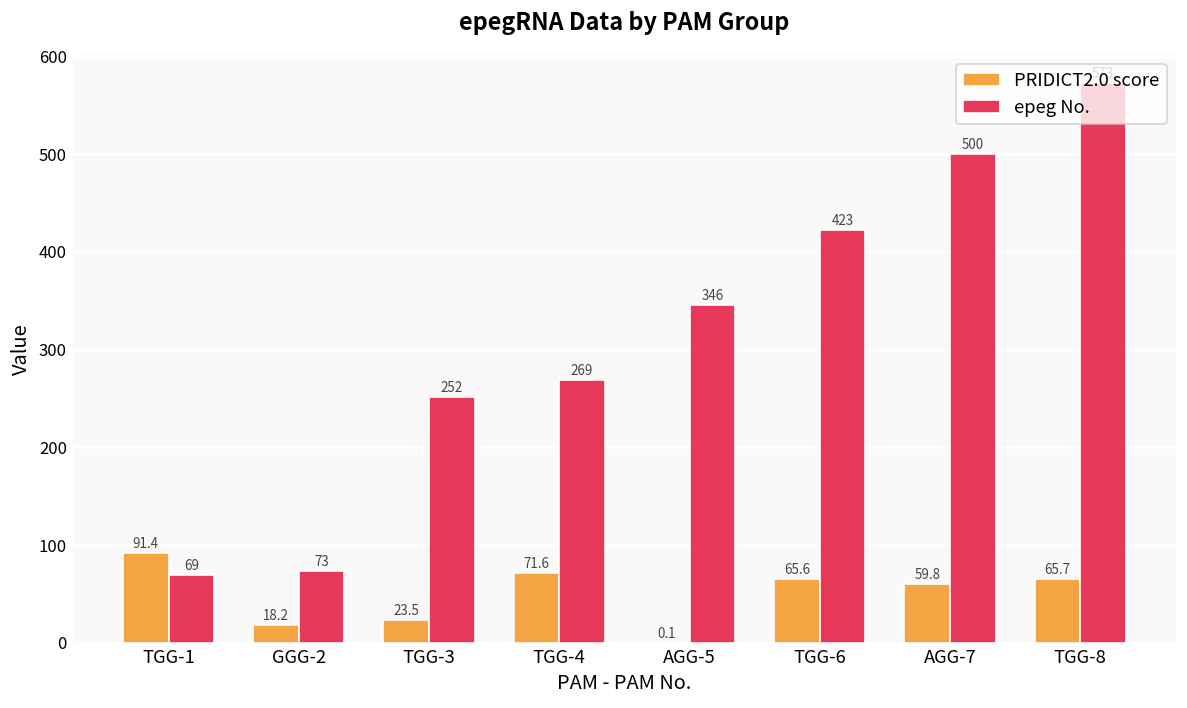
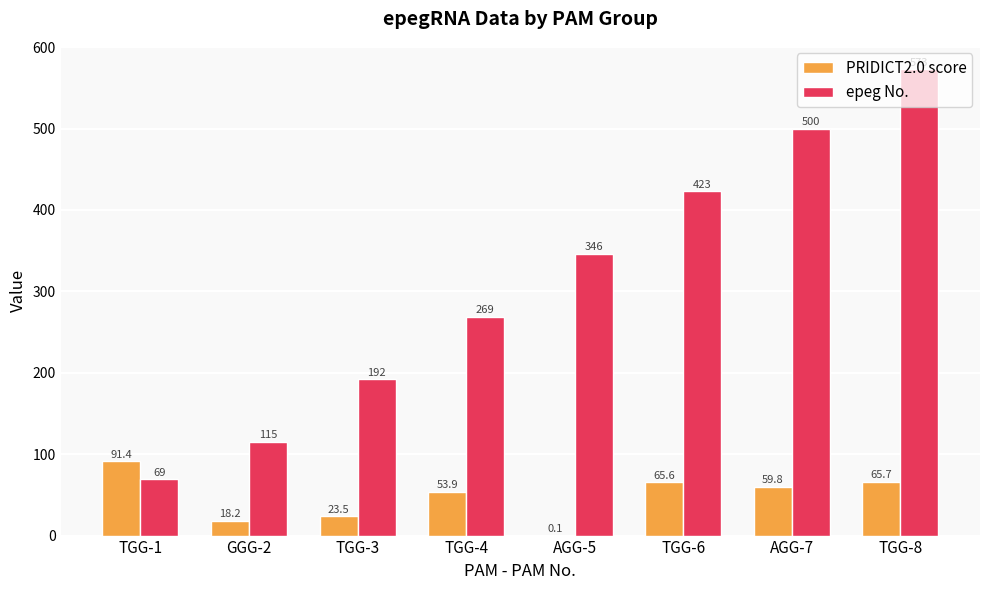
epeg No., GGG-2: 73 -> 115
epeg No., TGG-3: 252 -> 192
PRIDICT2.0 score, TGG-4: 71.6 -> 53.9
